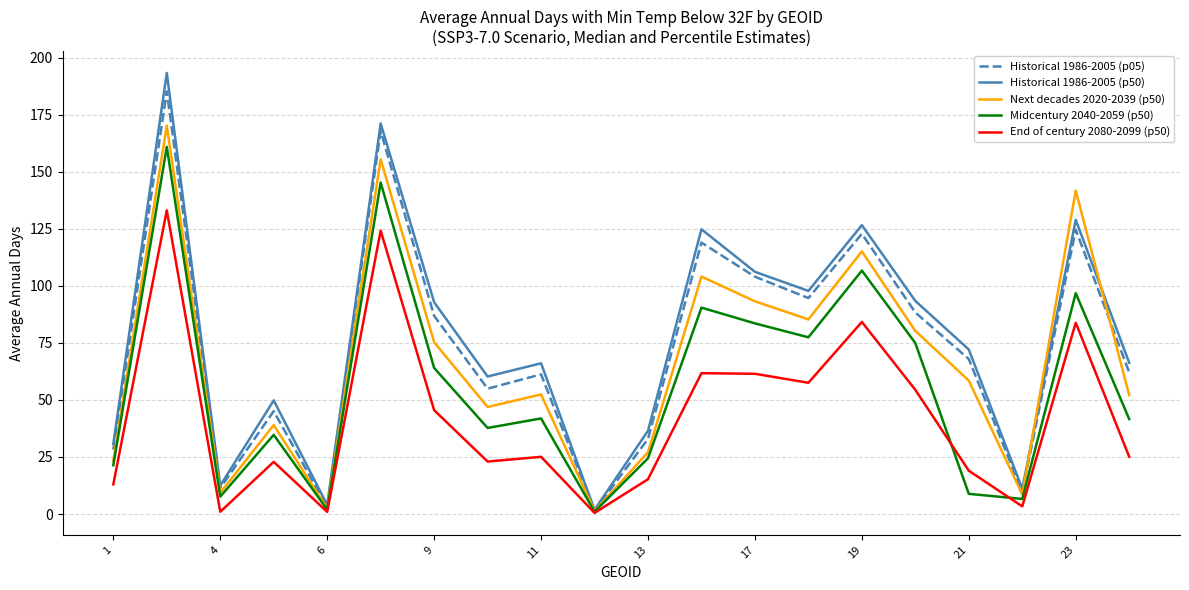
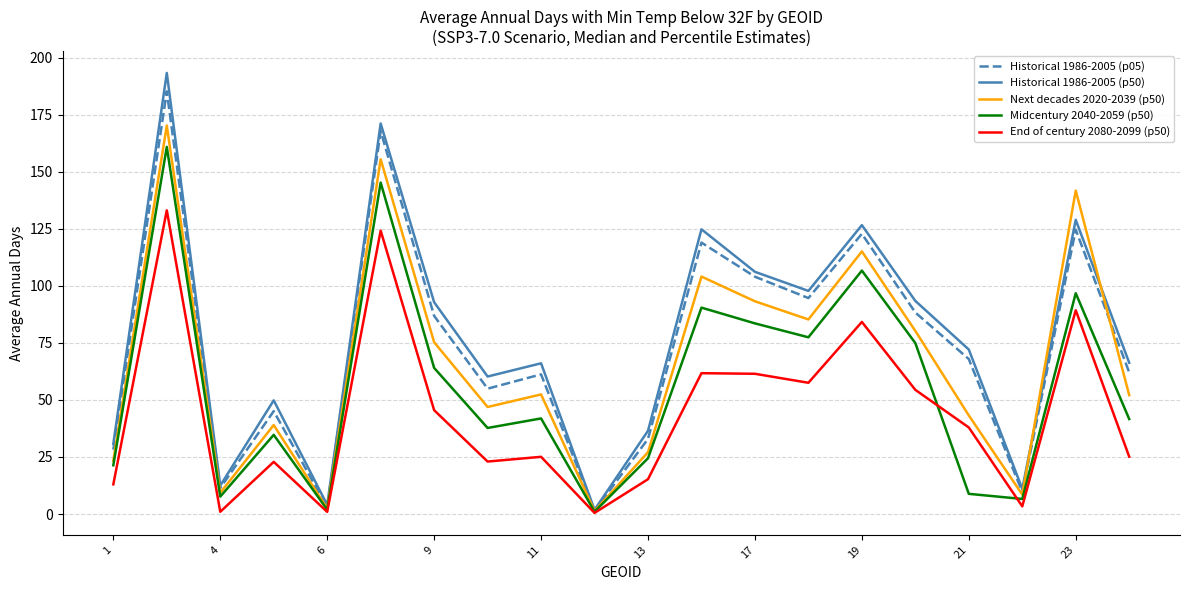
Next decades 2020-2039 (p50), 21: 58 -> 43
End of century 2080-2099 (p50), 21: 19 -> 38
End of century 2080-2099 (p50), 23: 84 -> 89
